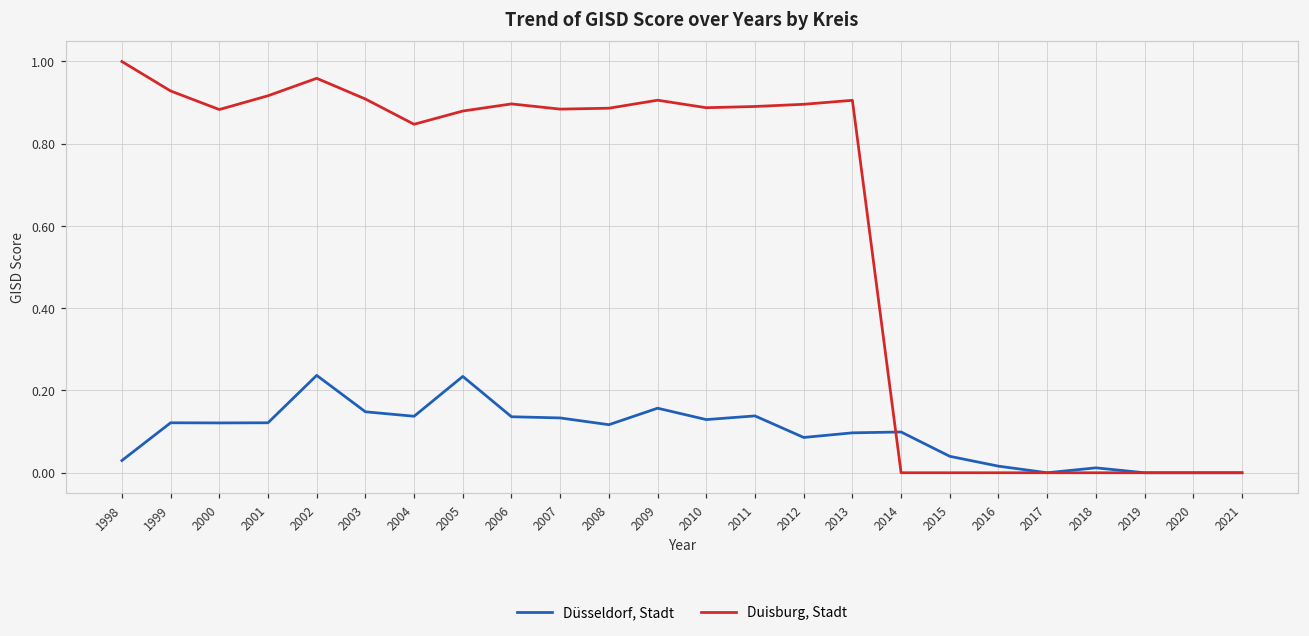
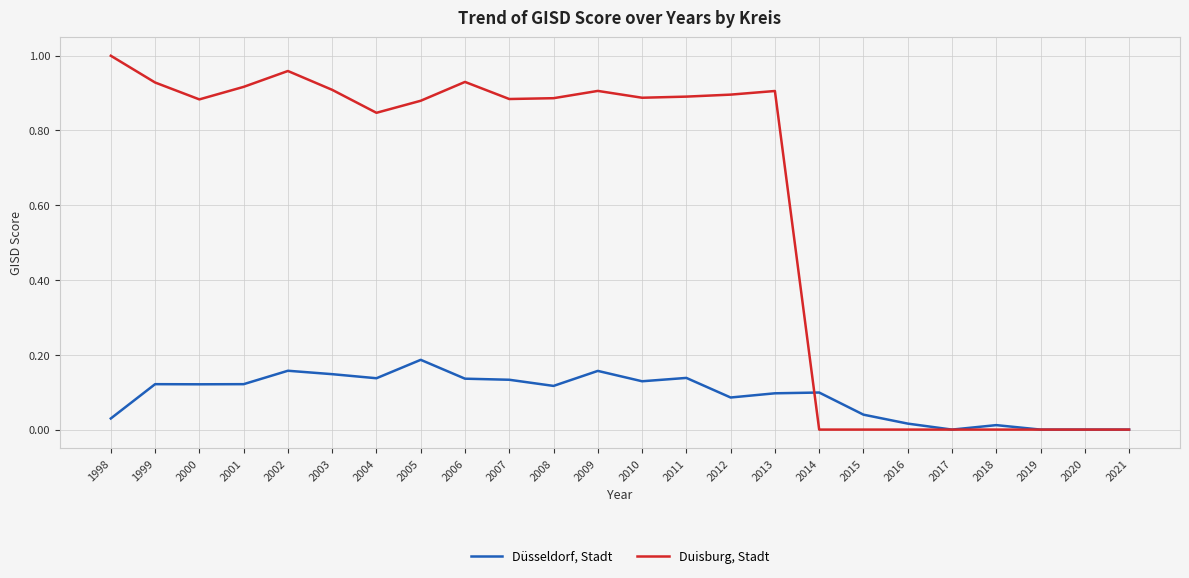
Düsseldorf, Stadt, 2002: 0.24 -> 0.16
Düsseldorf, Stadt, 2005: 0.23 -> 0.19
Duisburg, Stadt, 2006: 0.90 -> 0.93
